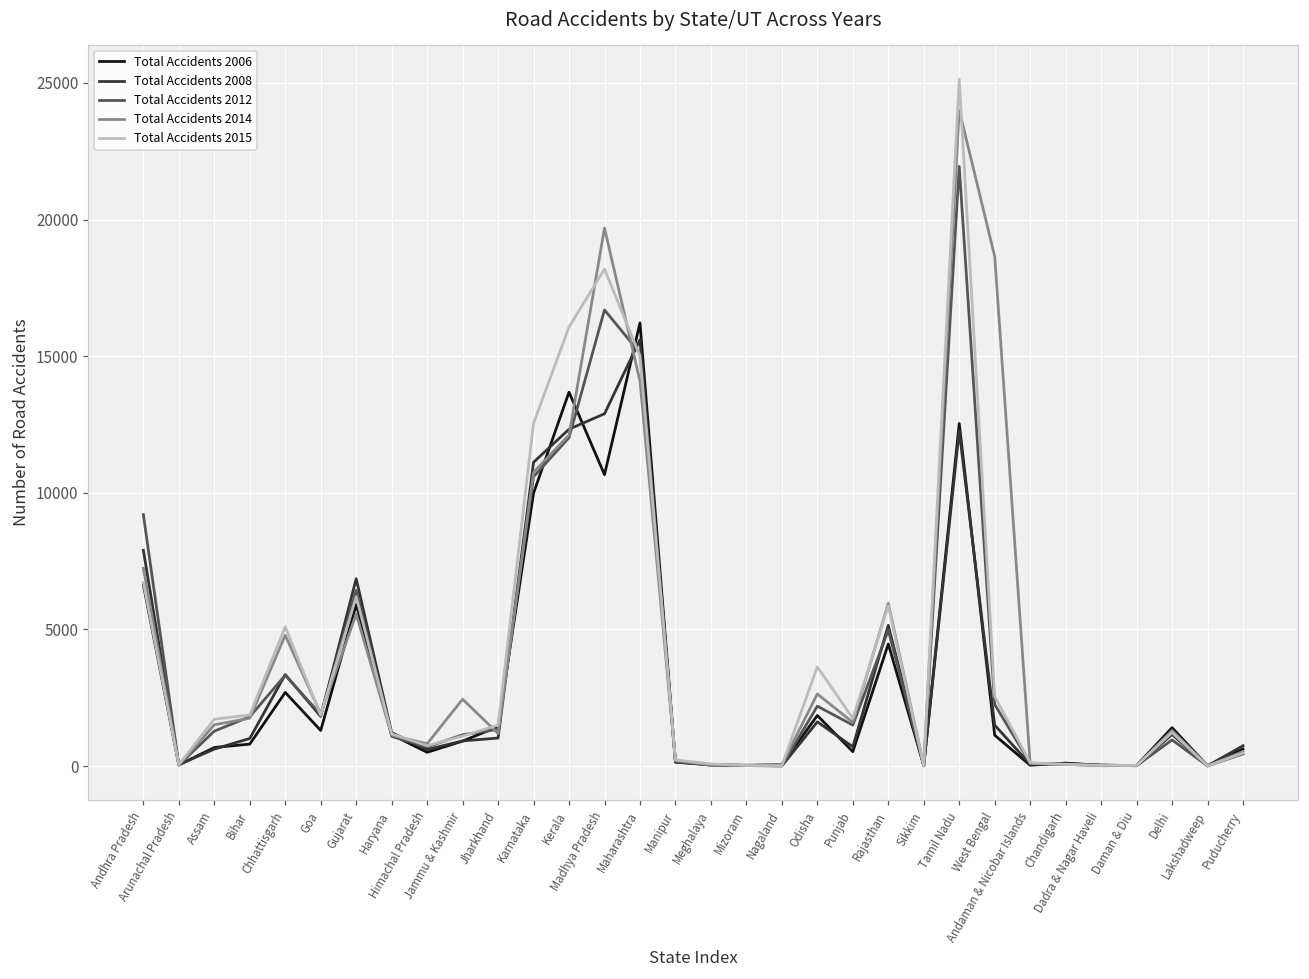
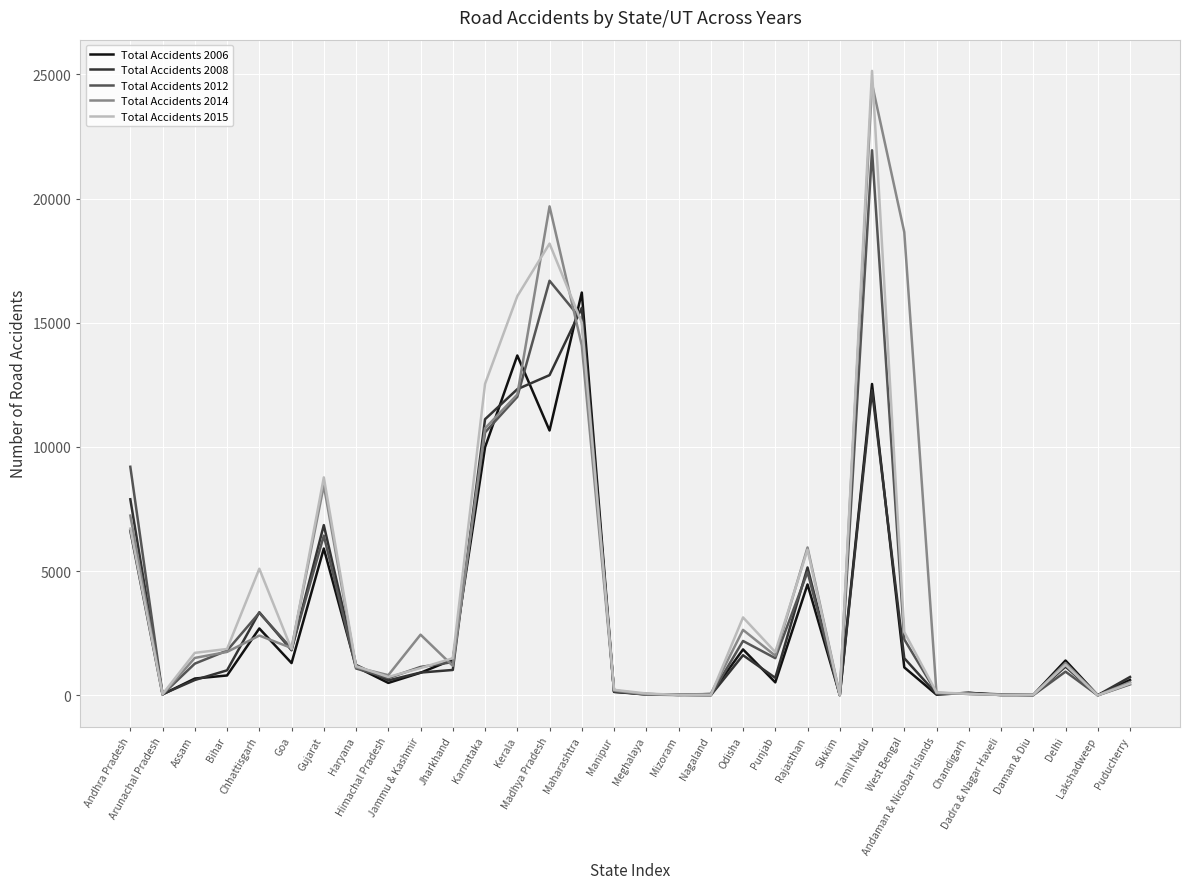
Total Accidents 2014, Chhattisgarh: 4800 -> 2400
Total Accidents 2014, Gujarat: 5600 -> 8500
Total Accidents 2015, Gujarat: 6200 -> 8800
Total Accidents 2015, Odisha: 3600 -> 3100
Total Accidents 2014, Tamil Nadu: 24000 -> 24600
